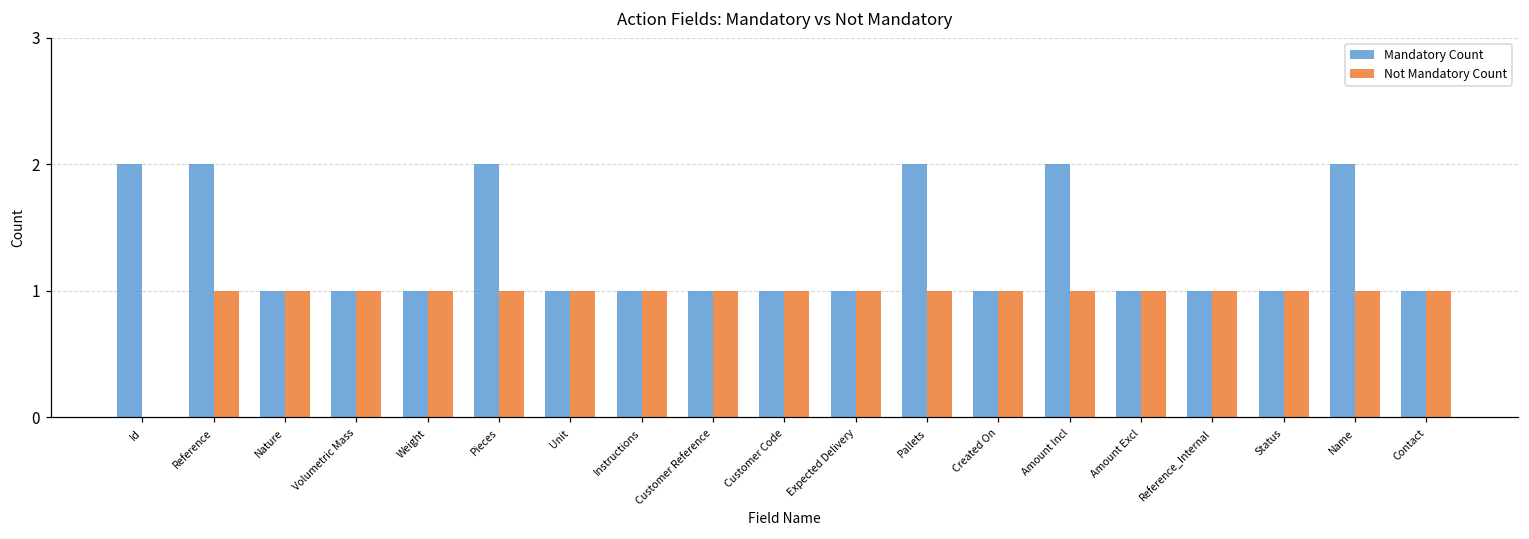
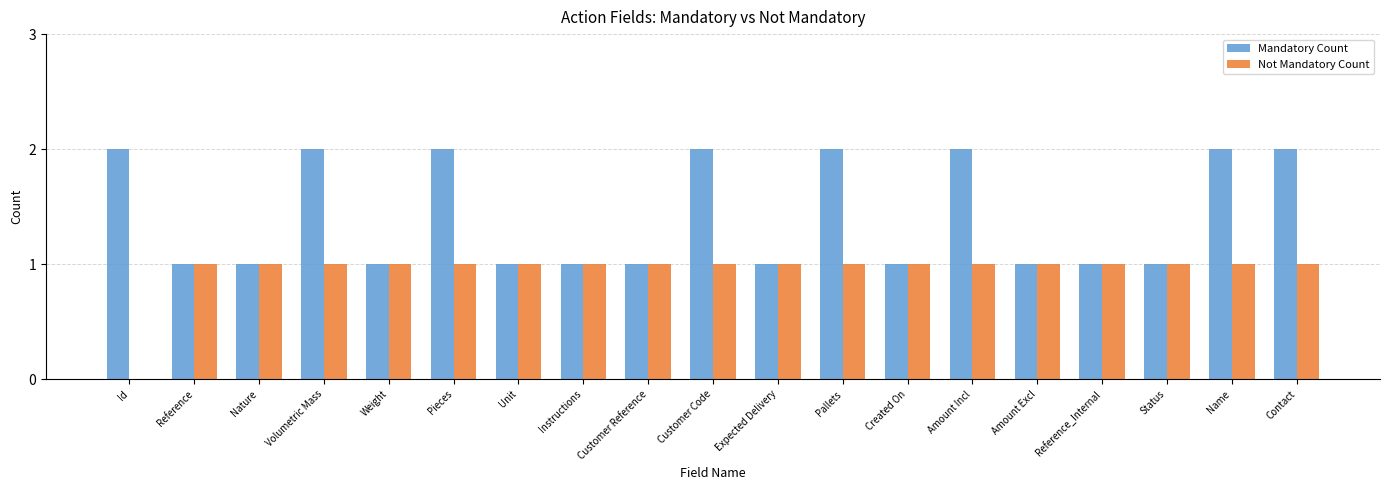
Mandatory Count, Reference: 2 -> 1
Mandatory Count, Volumetric Mass: 1 -> 2
Mandatory Count, Customer Code: 1 -> 2
Mandatory Count, Contact: 1 -> 2
